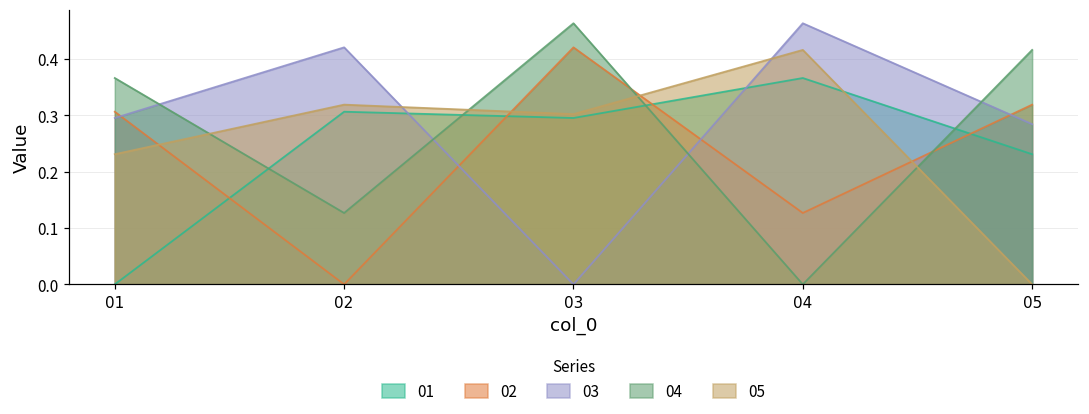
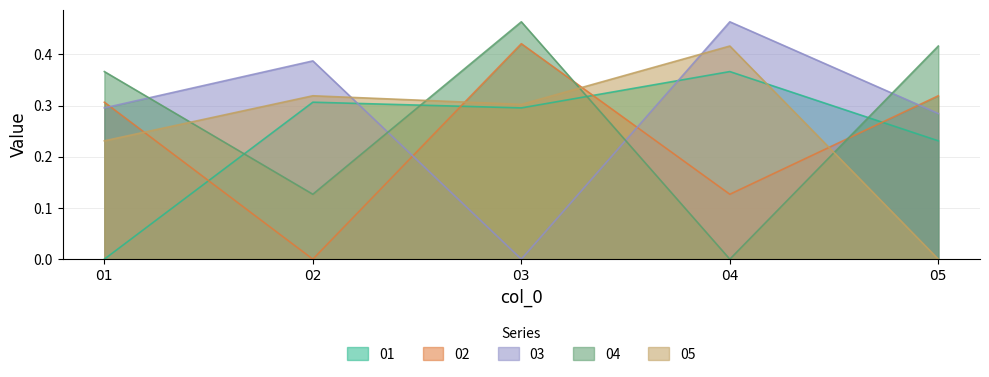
03, 02: 0.42 -> 0.39
